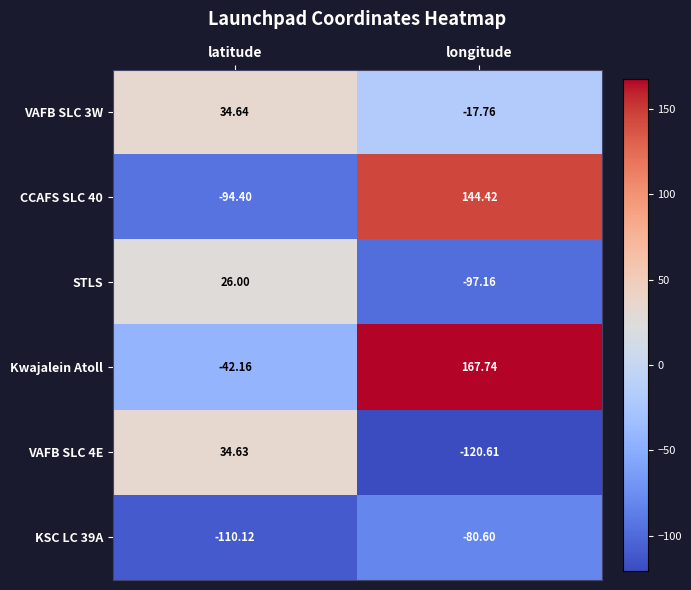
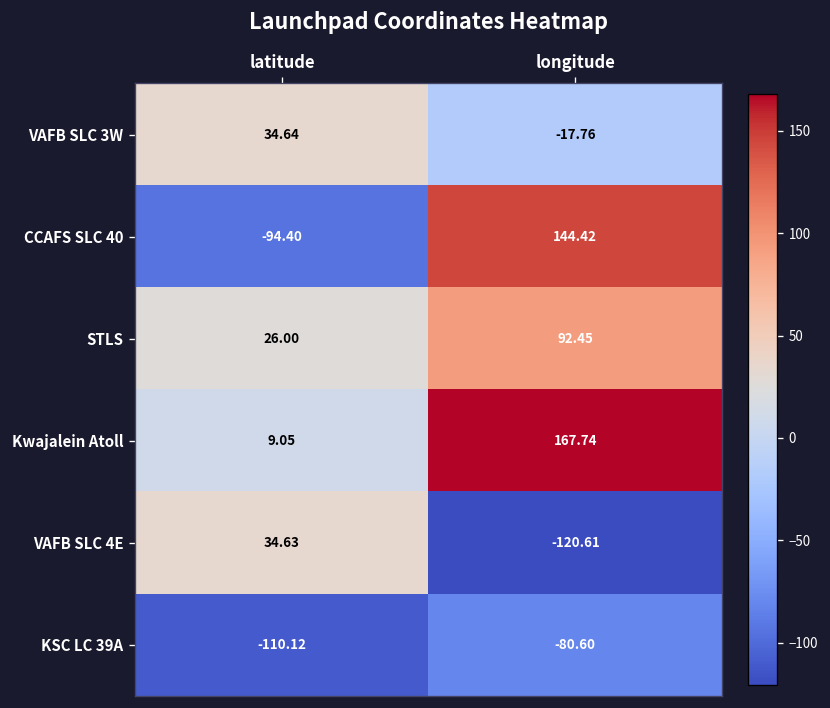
STLS, longitude: -97.16 -> 92.45
Kwajalein Atoll, latitude: -42.16 -> 9.05
